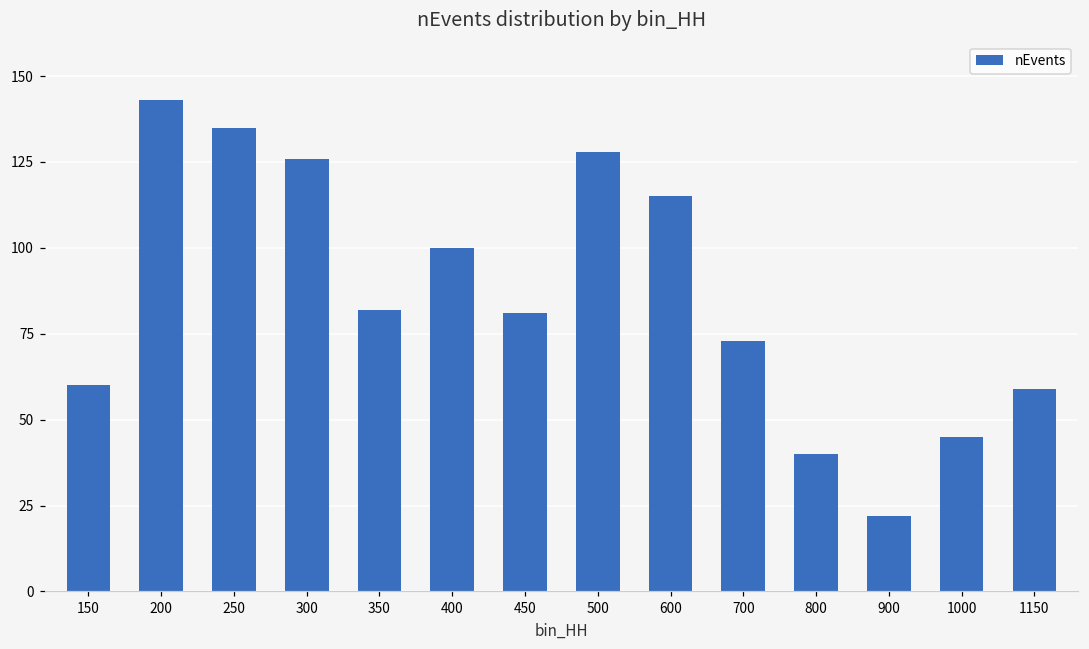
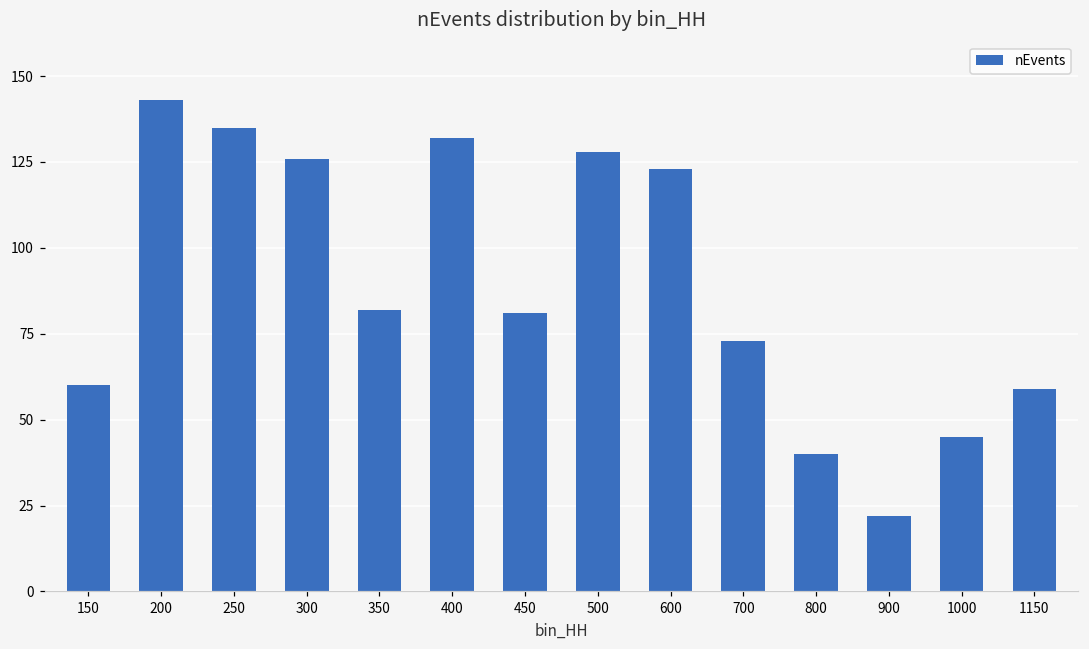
400: 100 -> 132
600: 115 -> 123
